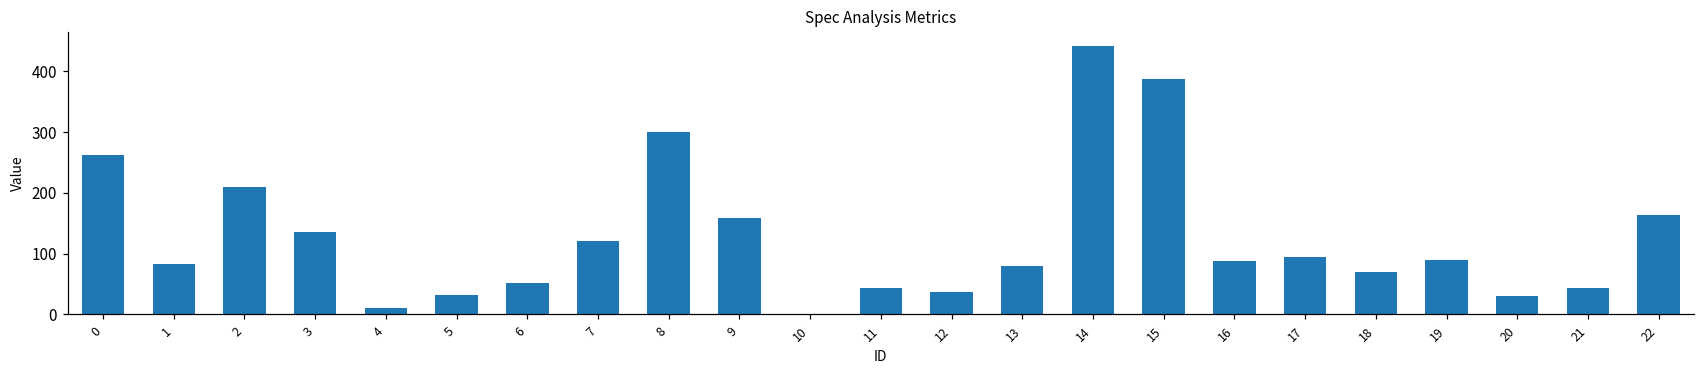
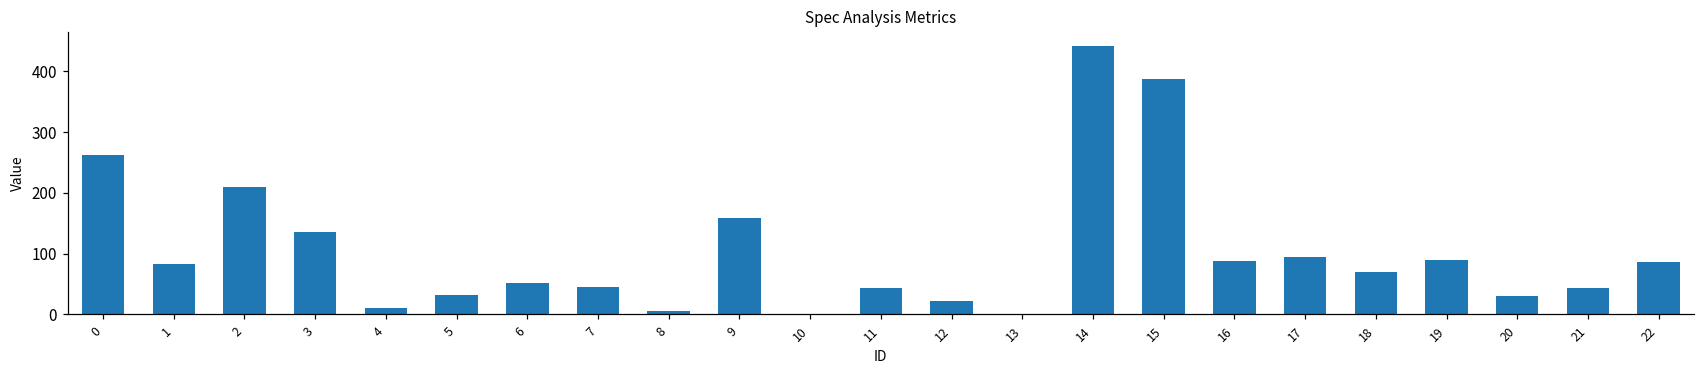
7: 120 -> 50
8: 300 -> 10
12: 40 -> 20
13: 80 -> 0
22: 160 -> 90
